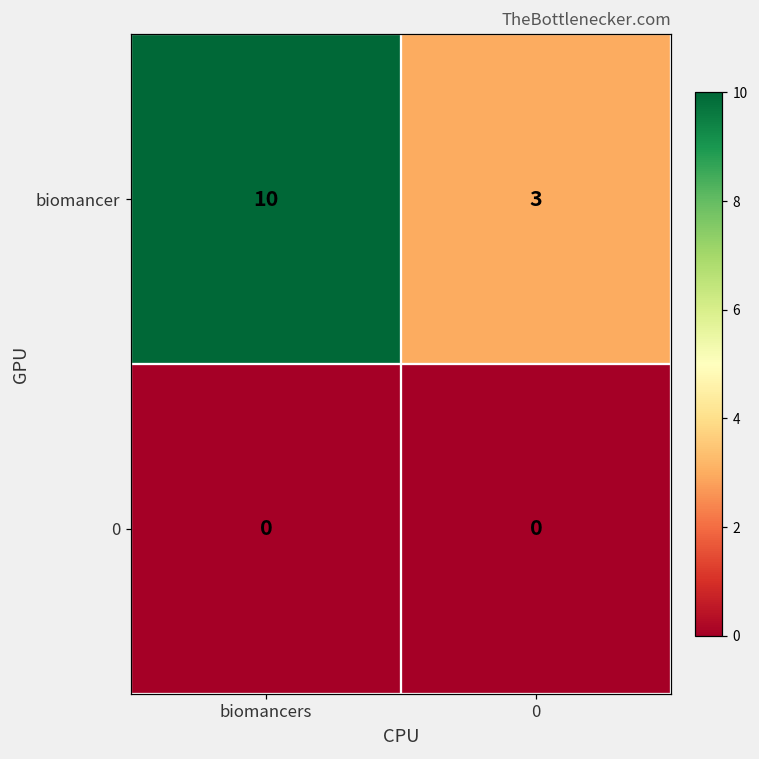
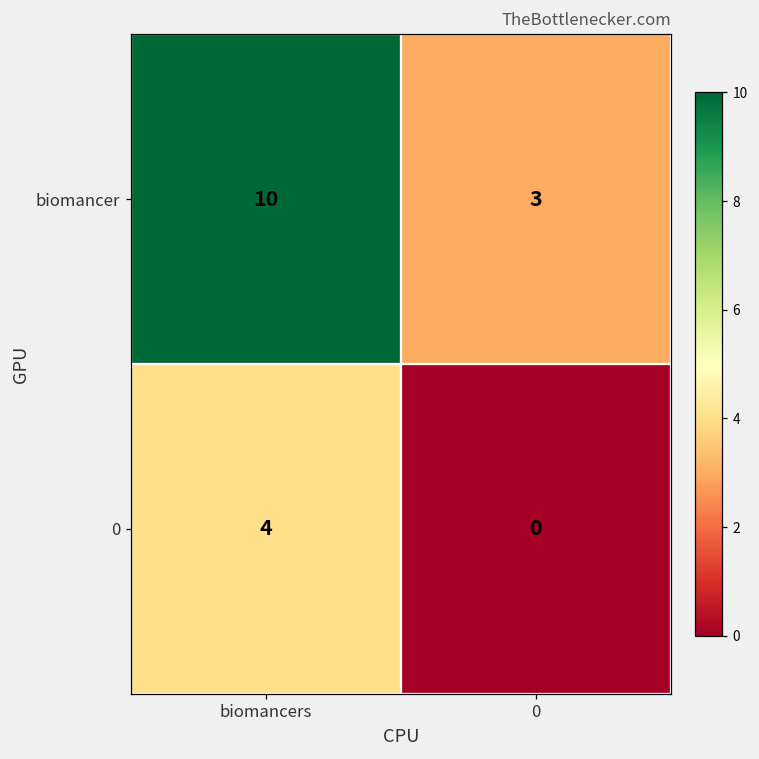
0, biomancers: 0 -> 4
